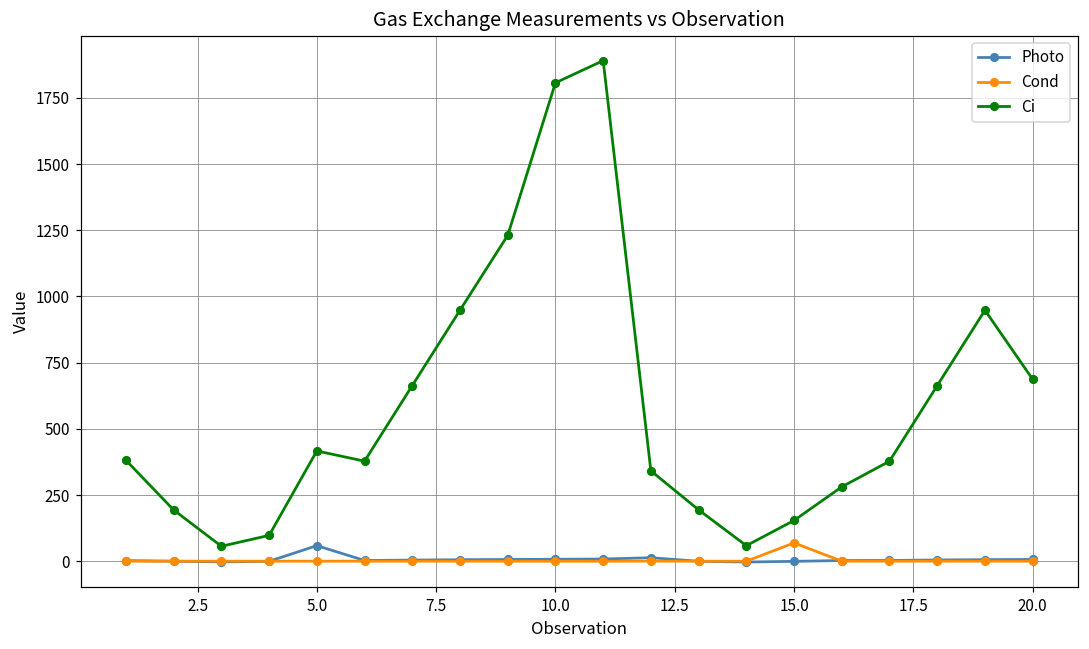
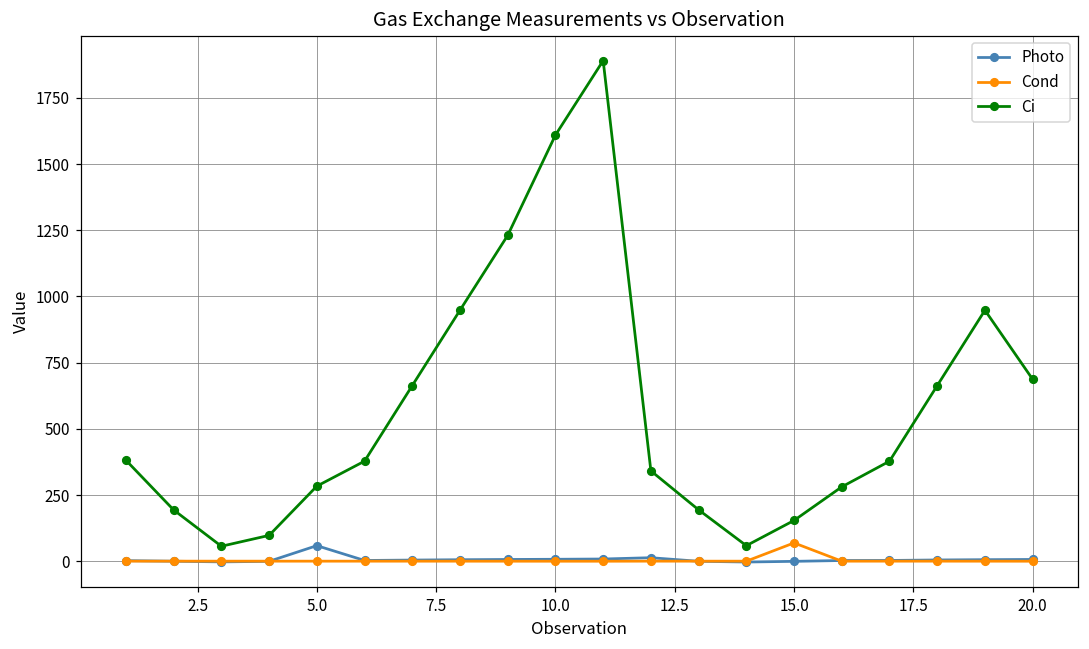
Ci, 5.0: 420 -> 280
Ci, 10.0: 1810 -> 1610
